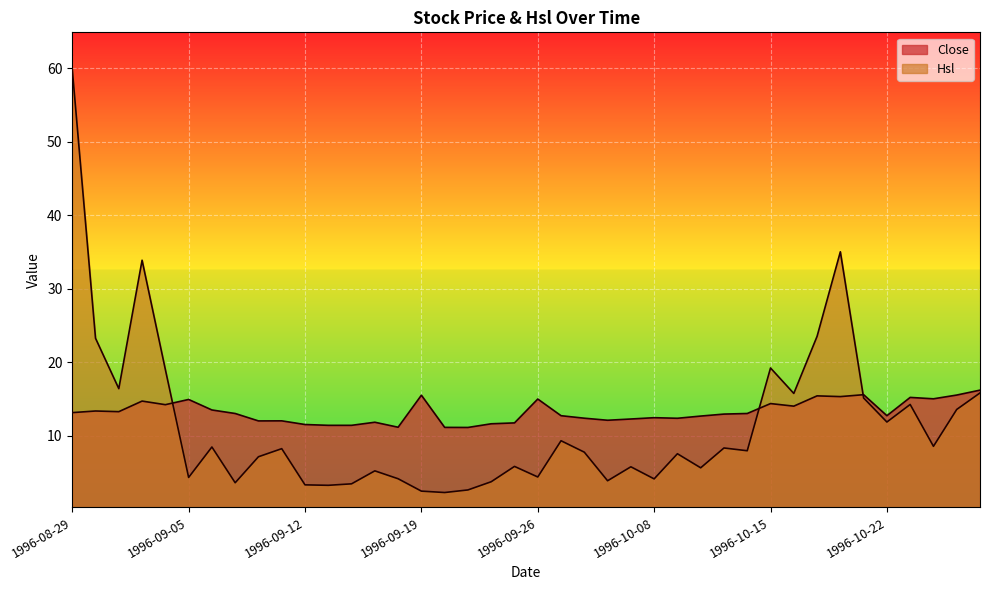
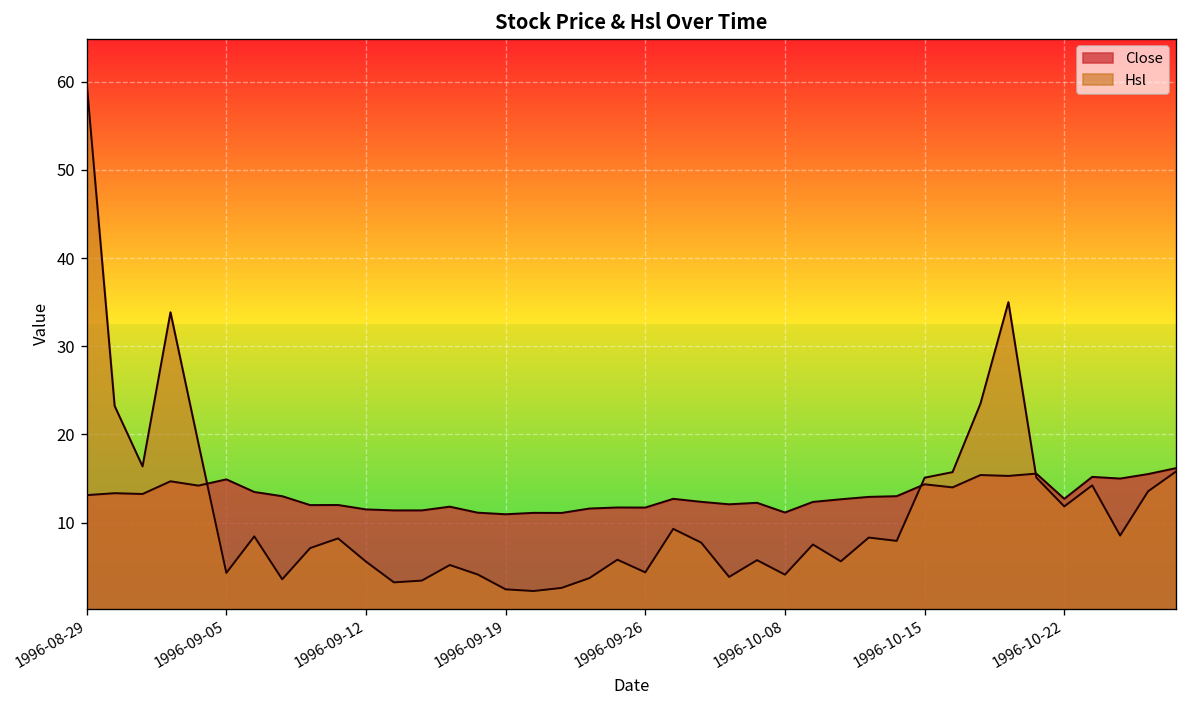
Hsl, 1996-09-12: 3 -> 6
Close, 1996-09-19: 15 -> 11
Close, 1996-09-26: 15 -> 12
Close, 1996-10-08: 12 -> 11
Hsl, 1996-10-15: 19 -> 15
